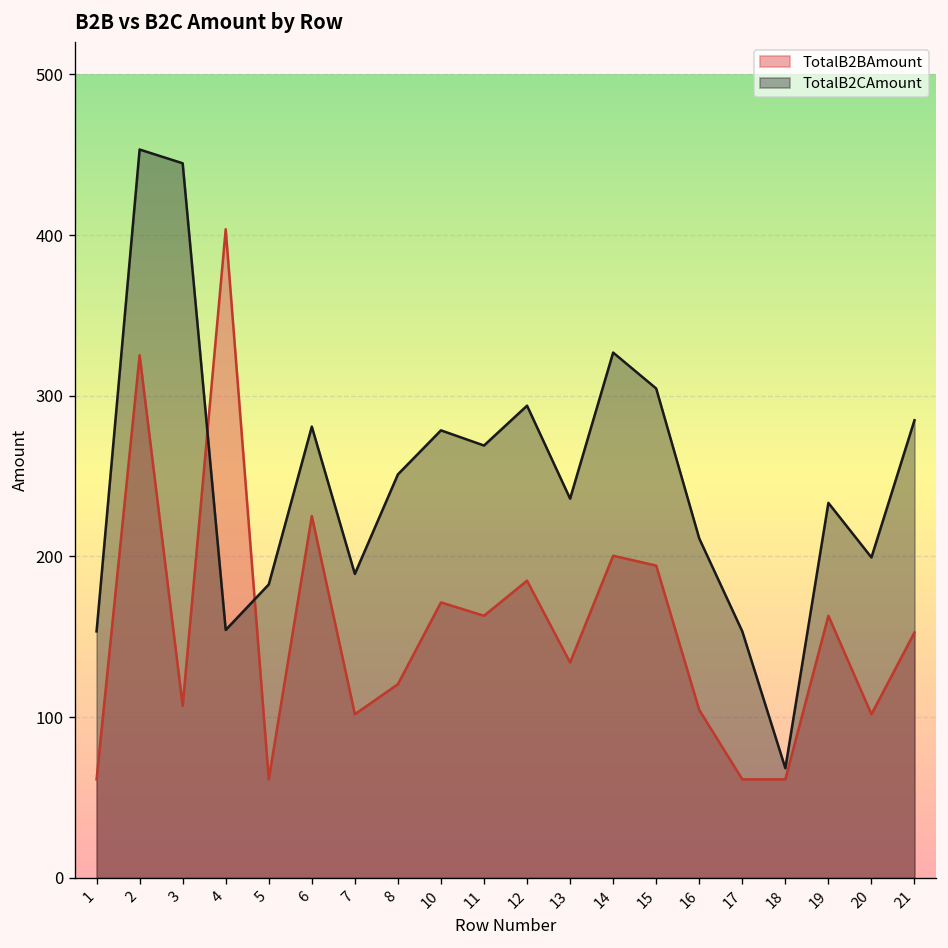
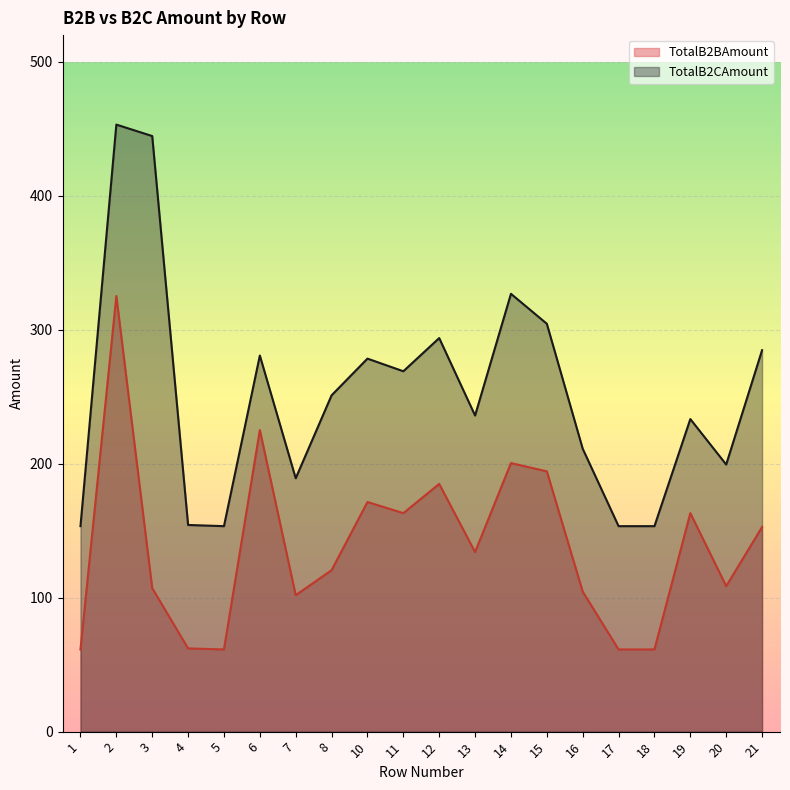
TotalB2BAmount, 4: 404 -> 62
TotalB2CAmount, 5: 183 -> 153
TotalB2CAmount, 18: 68 -> 153
TotalB2BAmount, 20: 102 -> 109
